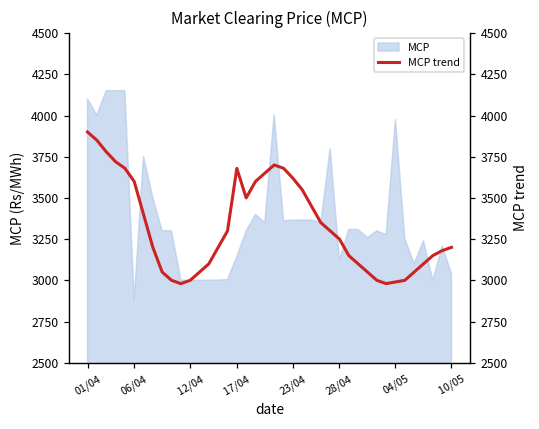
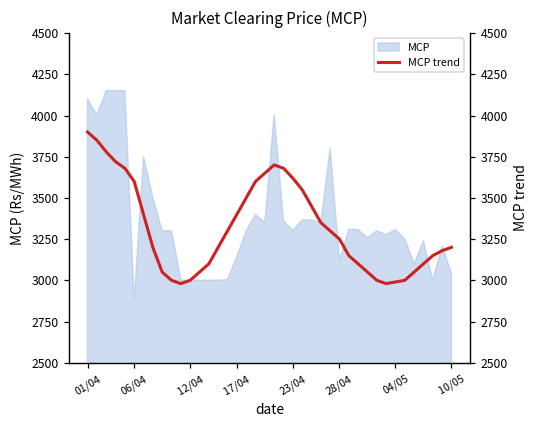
MCP, 23/04: 3360 -> 3300
MCP, 04/05: 3970 -> 3310
MCP trend, 17/04: 3680 -> 3400
